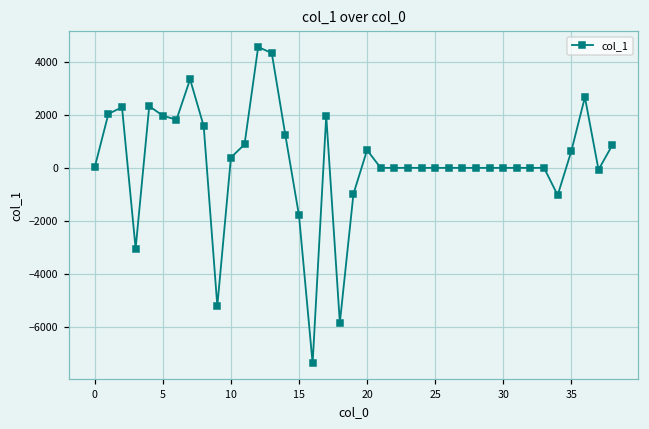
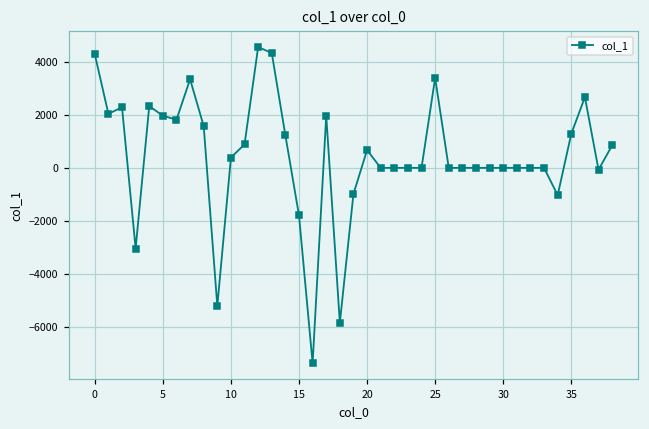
0: 0 -> 4300
25: 0 -> 3400
35: 600 -> 1300
